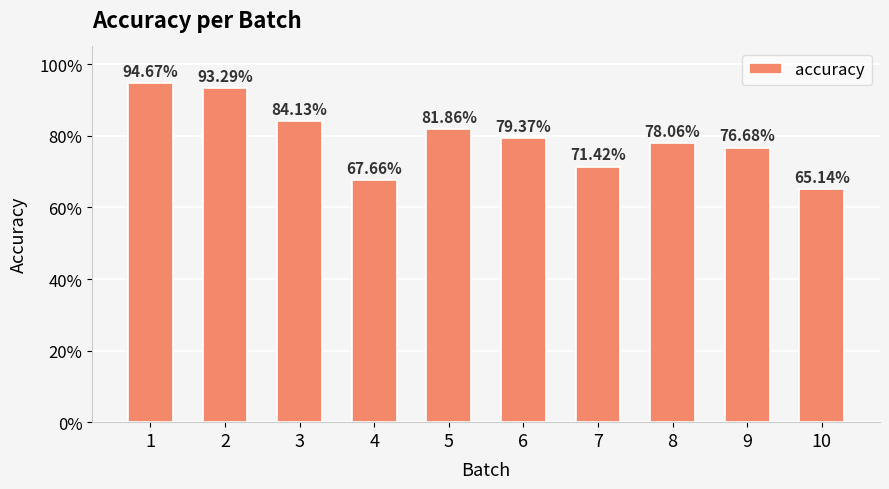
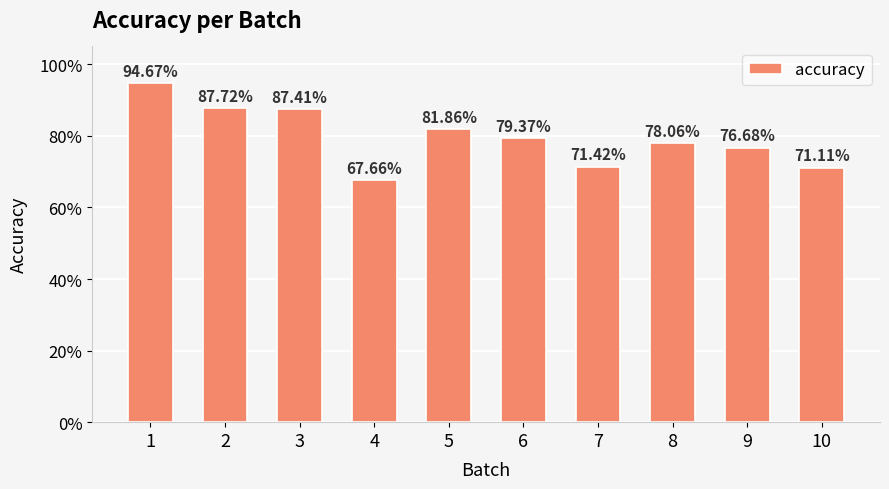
2: 93.29% -> 87.72%
3: 84.13% -> 87.41%
10: 65.14% -> 71.11%
